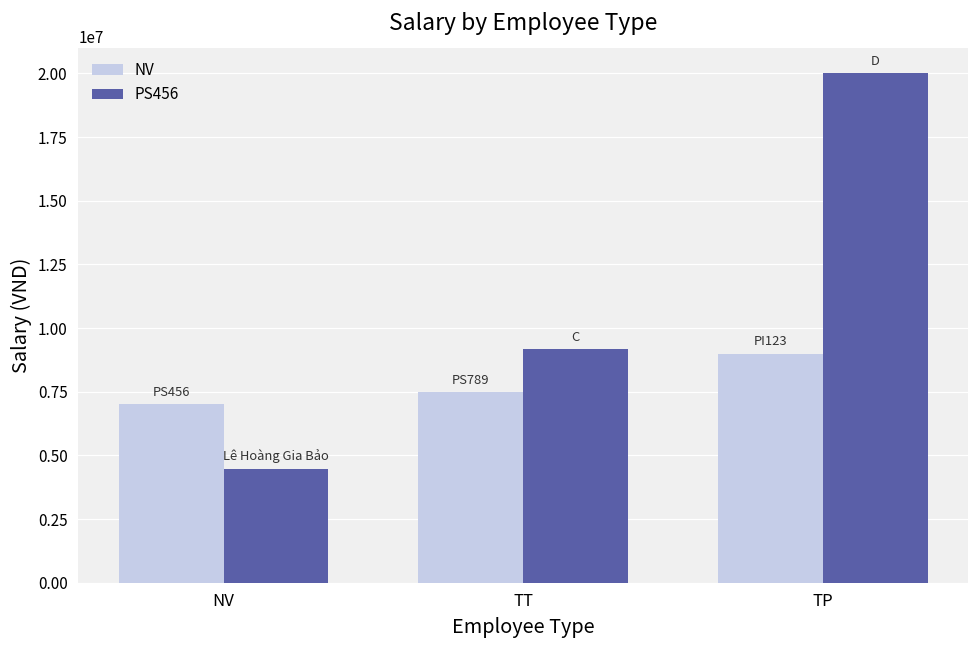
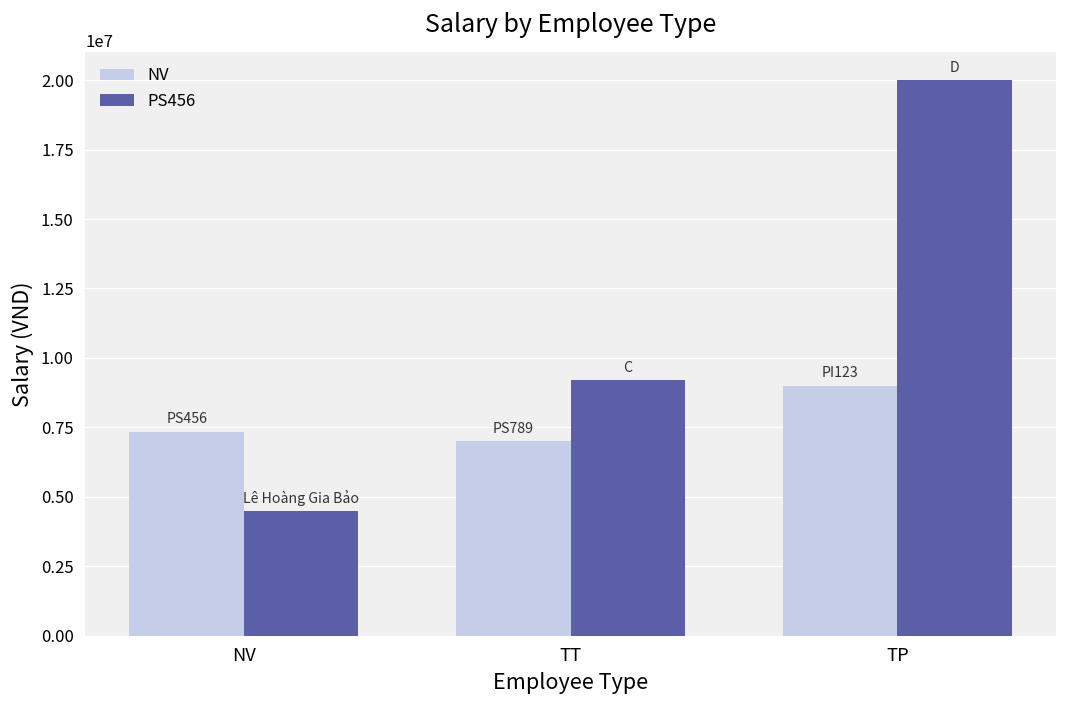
NV, NV: 7000000 -> 7300000
NV, TT: 7500000 -> 7000000
